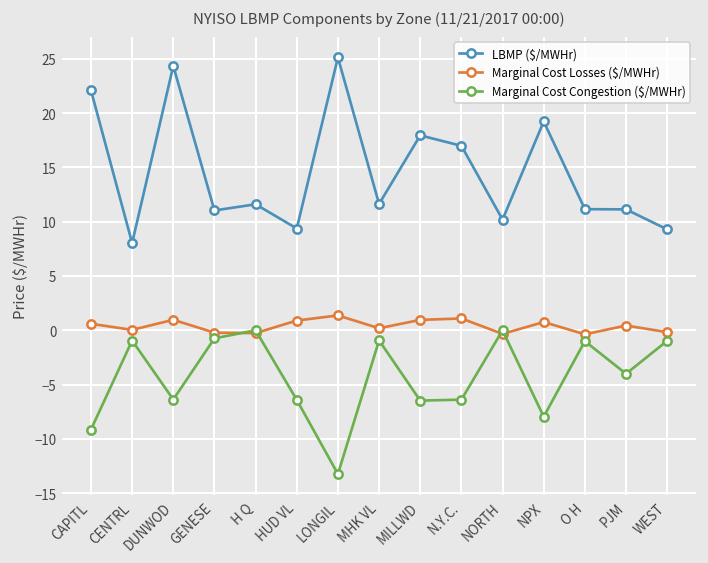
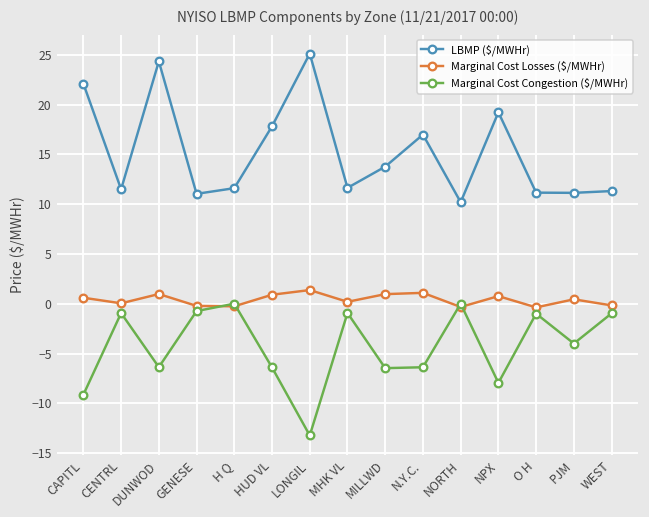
LBMP ($/MWHr), CENTRL: 8 -> 11
LBMP ($/MWHr), HUD VL: 9 -> 18
LBMP ($/MWHr), MILLWD: 18 -> 14
LBMP ($/MWHr), WEST: 9 -> 11
